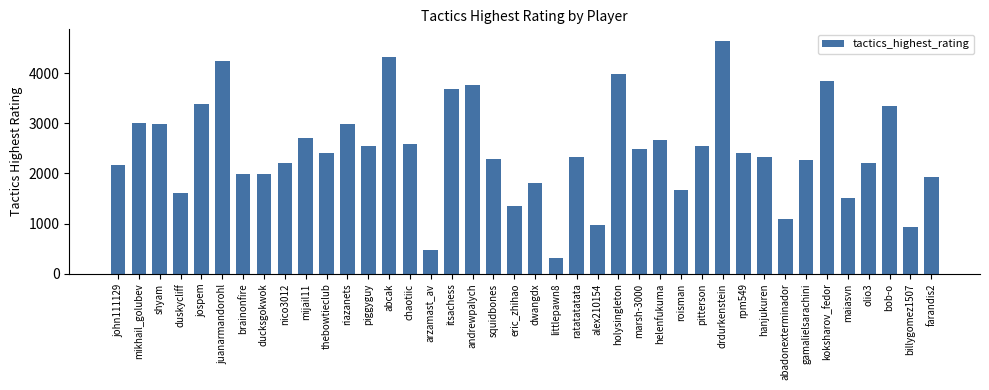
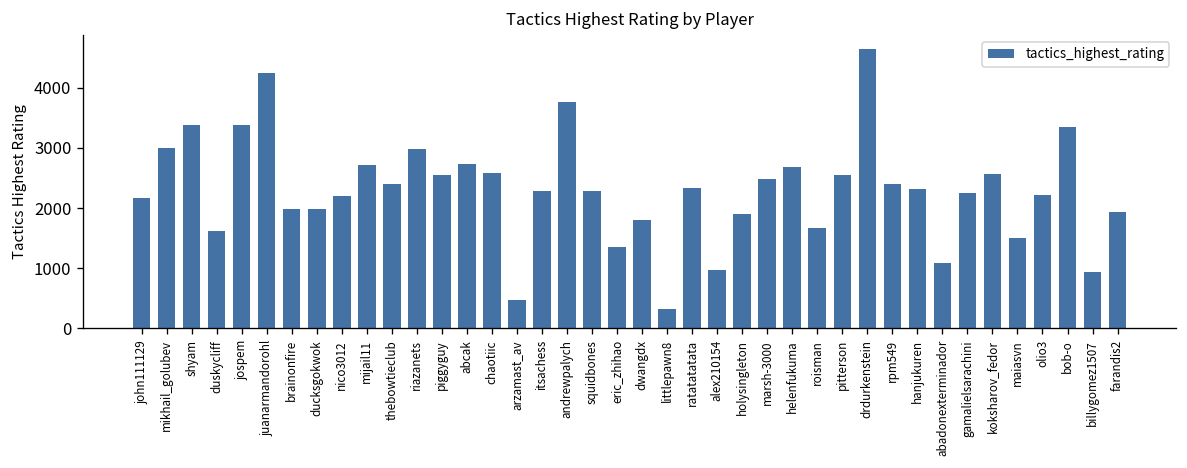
shyam: 3000 -> 3400
abcak: 4300 -> 2700
itsachess: 3700 -> 2300
holysingleton: 4000 -> 1900
koksharov_fedor: 3900 -> 2600
